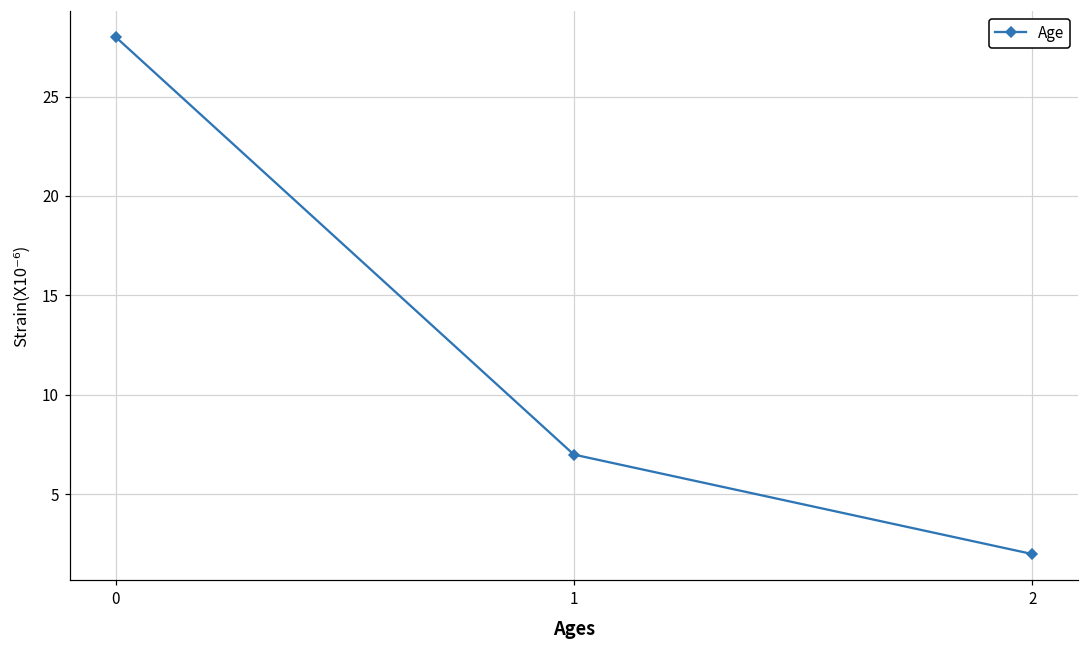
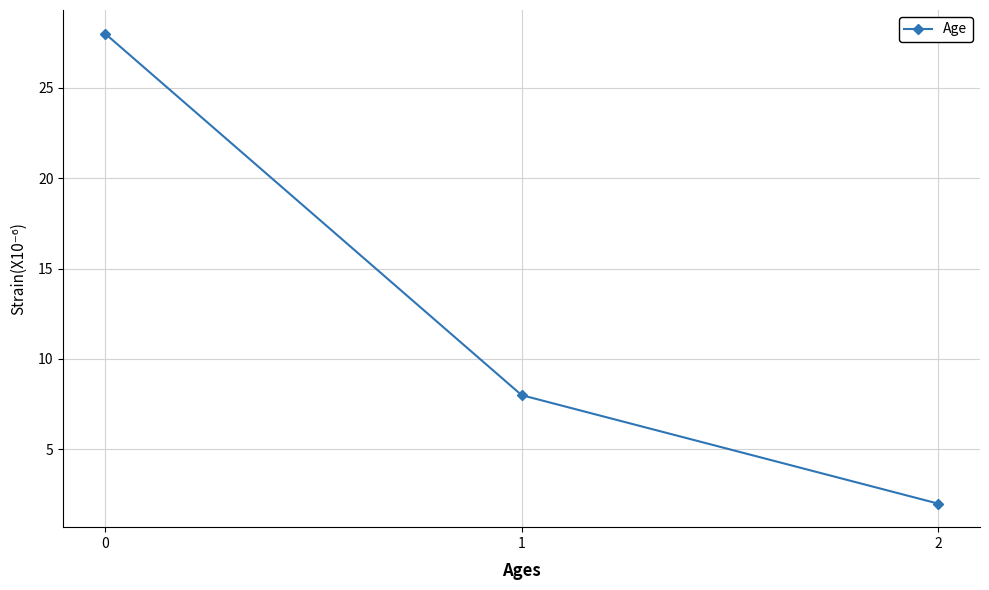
1: 7 -> 8
